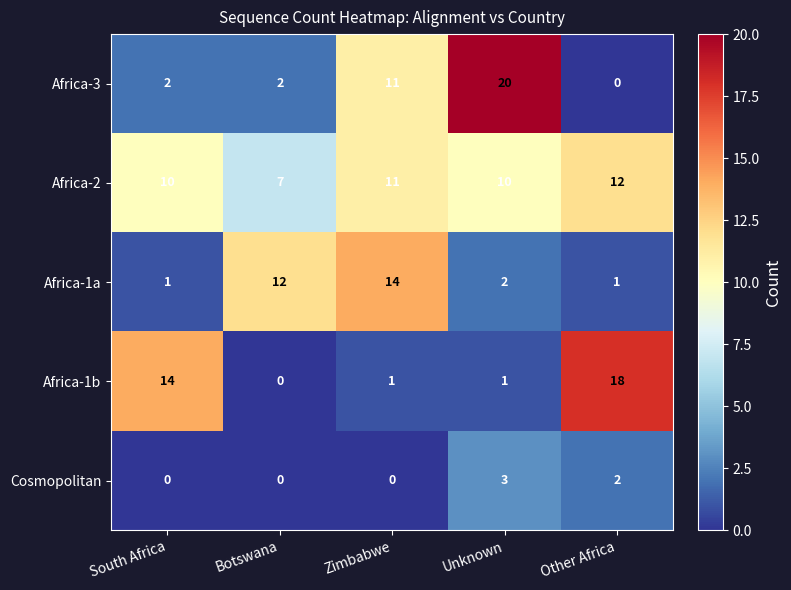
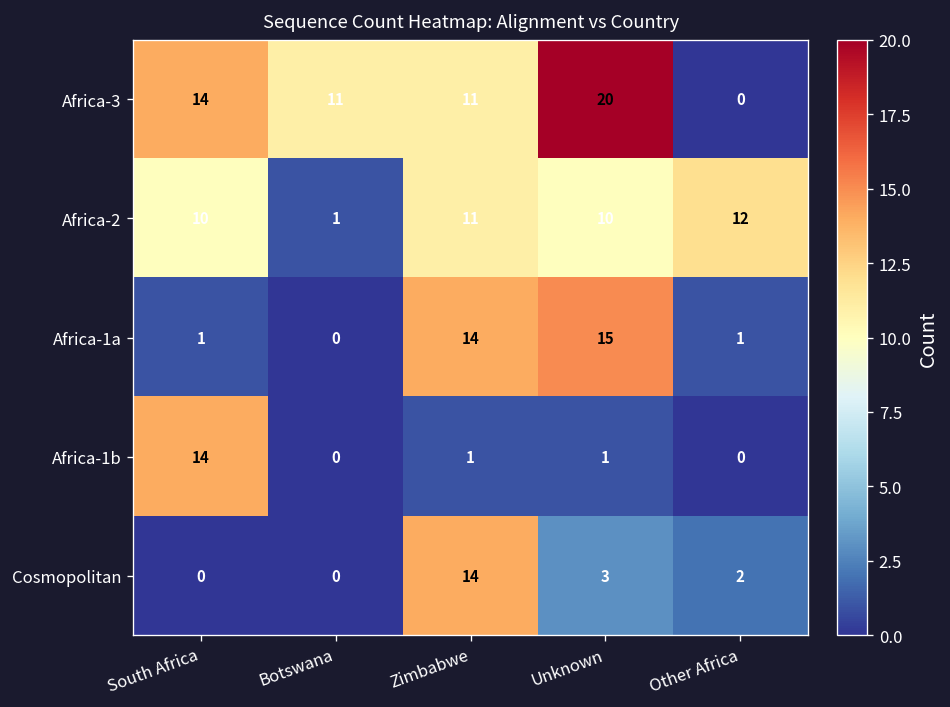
Africa-3, South Africa: 2 -> 14
Africa-3, Botswana: 2 -> 11
Africa-2, Botswana: 7 -> 1
Africa-1a, Botswana: 12 -> 0
Africa-1a, Unknown: 2 -> 15
Africa-1b, Other Africa: 18 -> 0
Cosmopolitan, Zimbabwe: 0 -> 14
